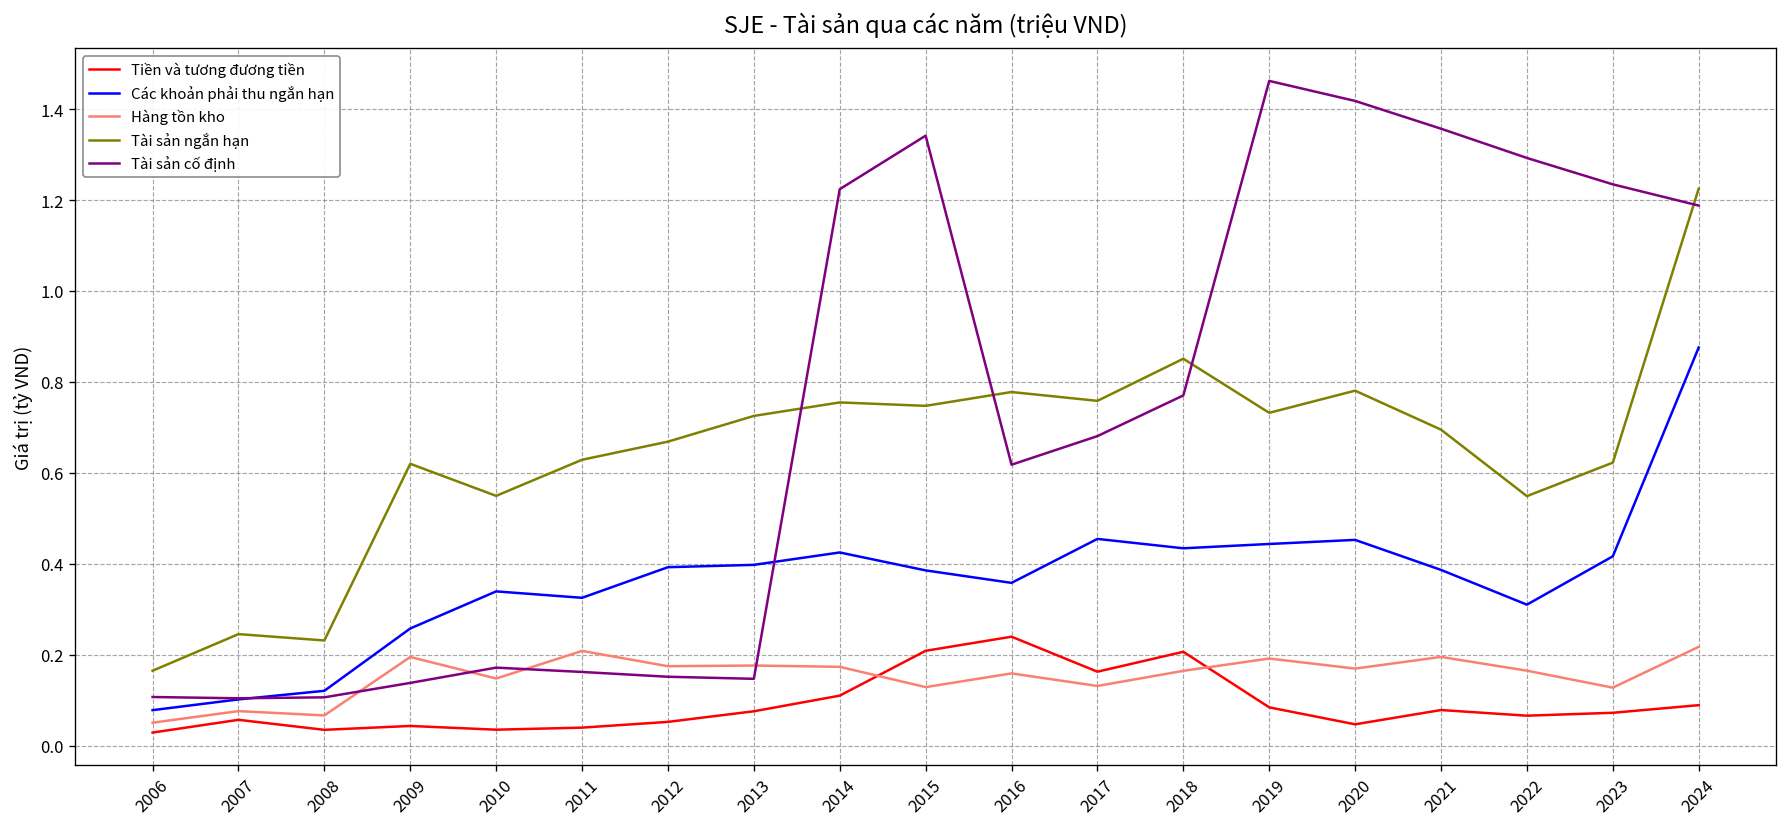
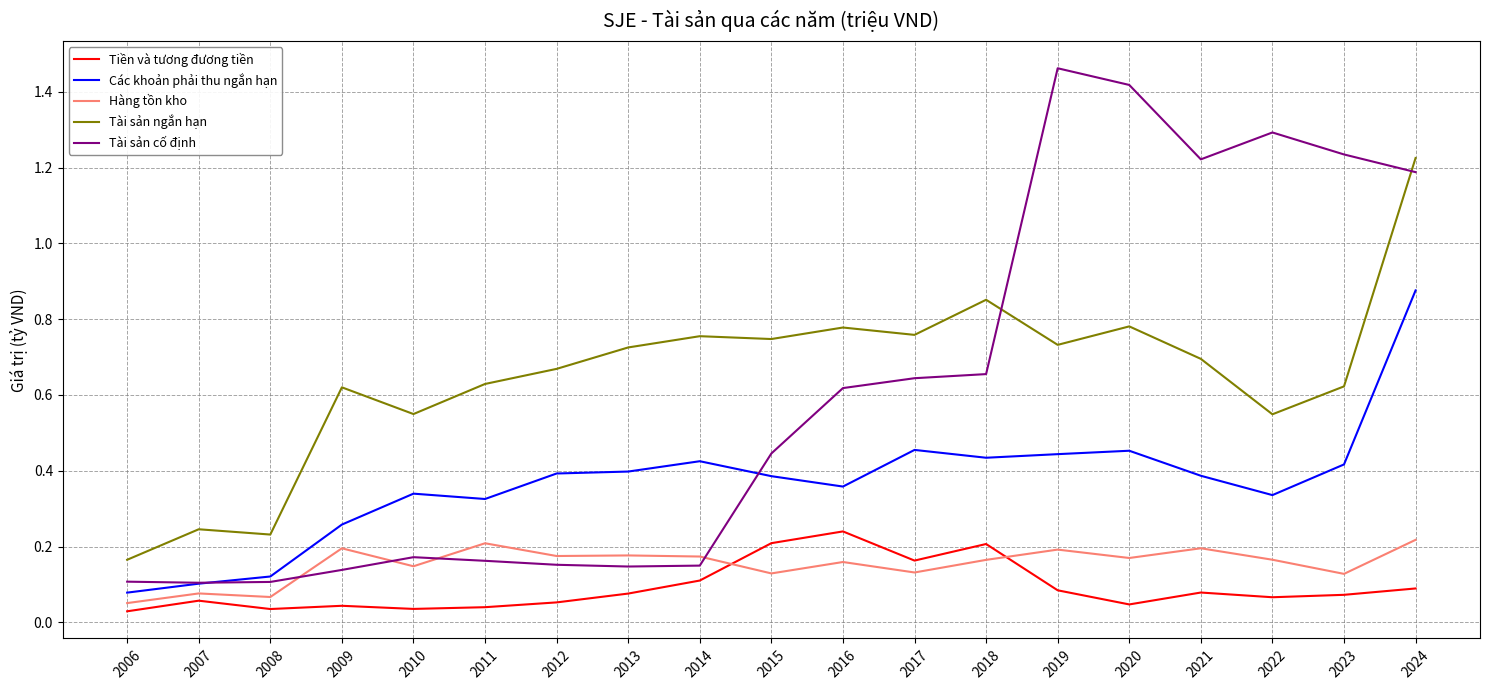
Tài sản cố định, 2014: 1.22 -> 0.15
Tài sản cố định, 2015: 1.34 -> 0.45
Tài sản cố định, 2017: 0.68 -> 0.64
Tài sản cố định, 2018: 0.77 -> 0.66
Tài sản cố định, 2021: 1.36 -> 1.22
Các khoản phải thu ngắn hạn, 2022: 0.31 -> 0.34
